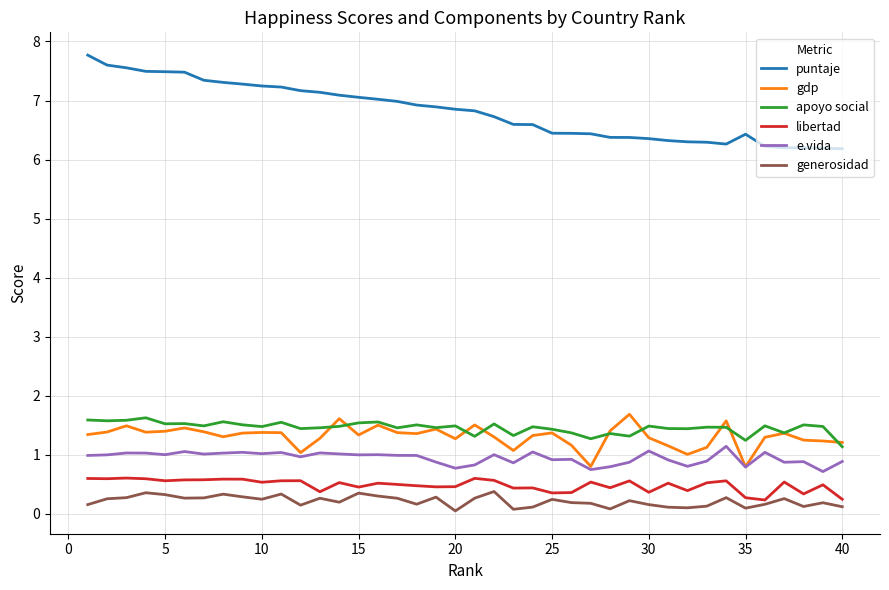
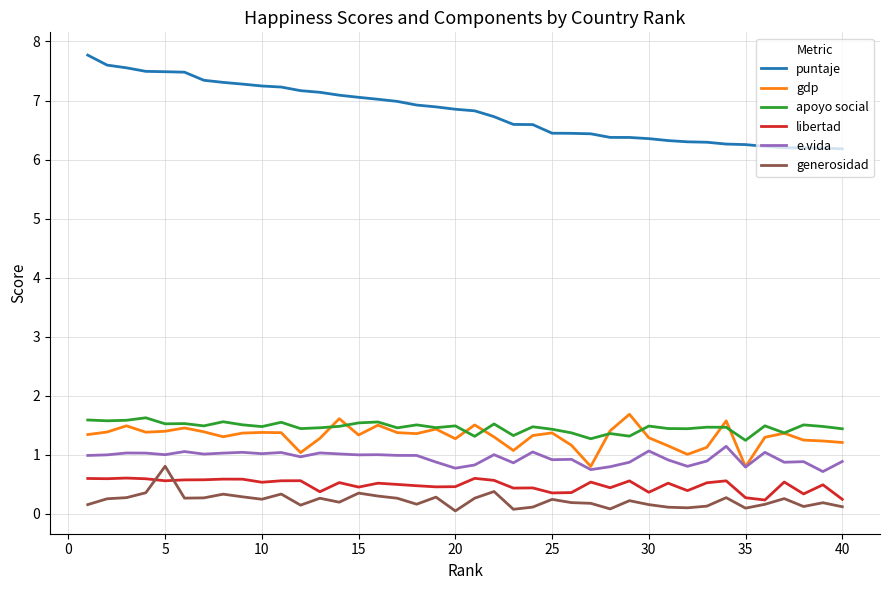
generosidad, 5: 0.3 -> 0.8
puntaje, 35: 6.4 -> 6.3
apoyo social, 40: 1.1 -> 1.4
